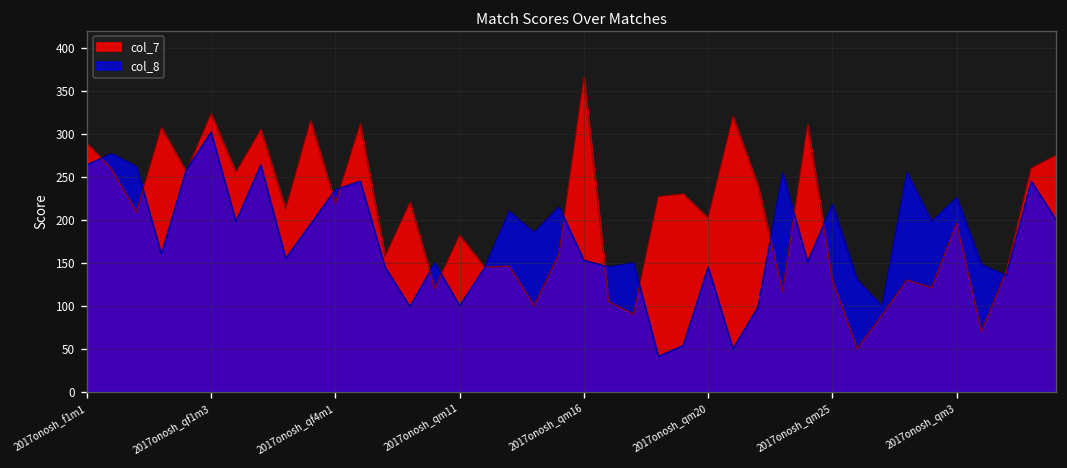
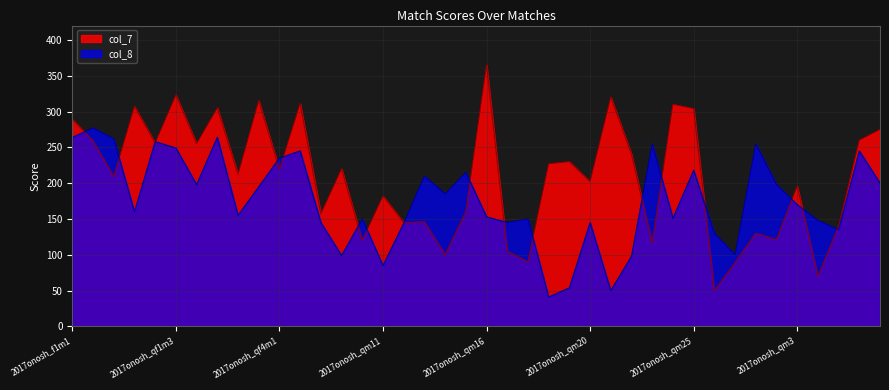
col_8, 2017onosh_qf1m3: 300 -> 250
col_8, 2017onosh_qm11: 100 -> 90
col_7, 2017onosh_qm25: 130 -> 300
col_8, 2017onosh_qm3: 230 -> 170
